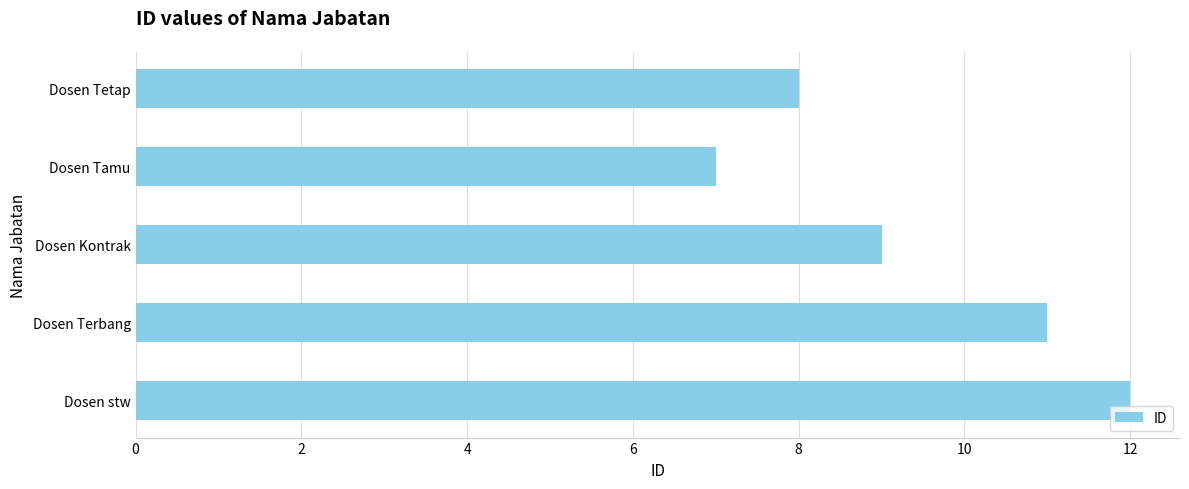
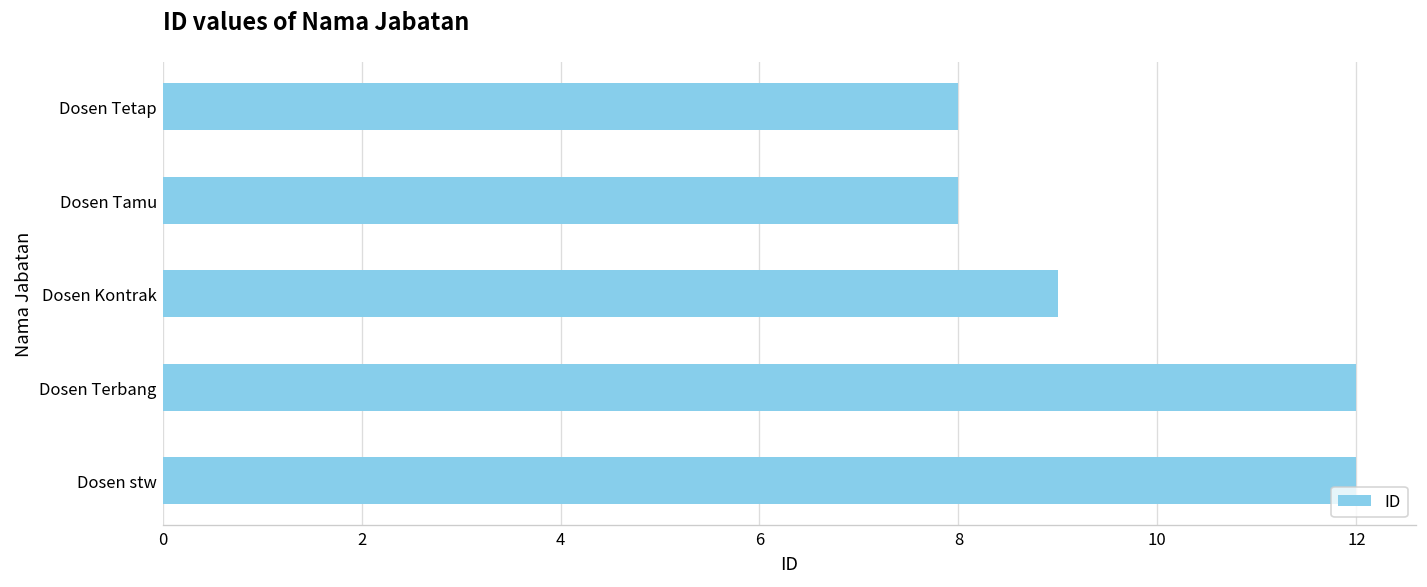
Dosen Tamu: 7 -> 8
Dosen Terbang: 11 -> 12
